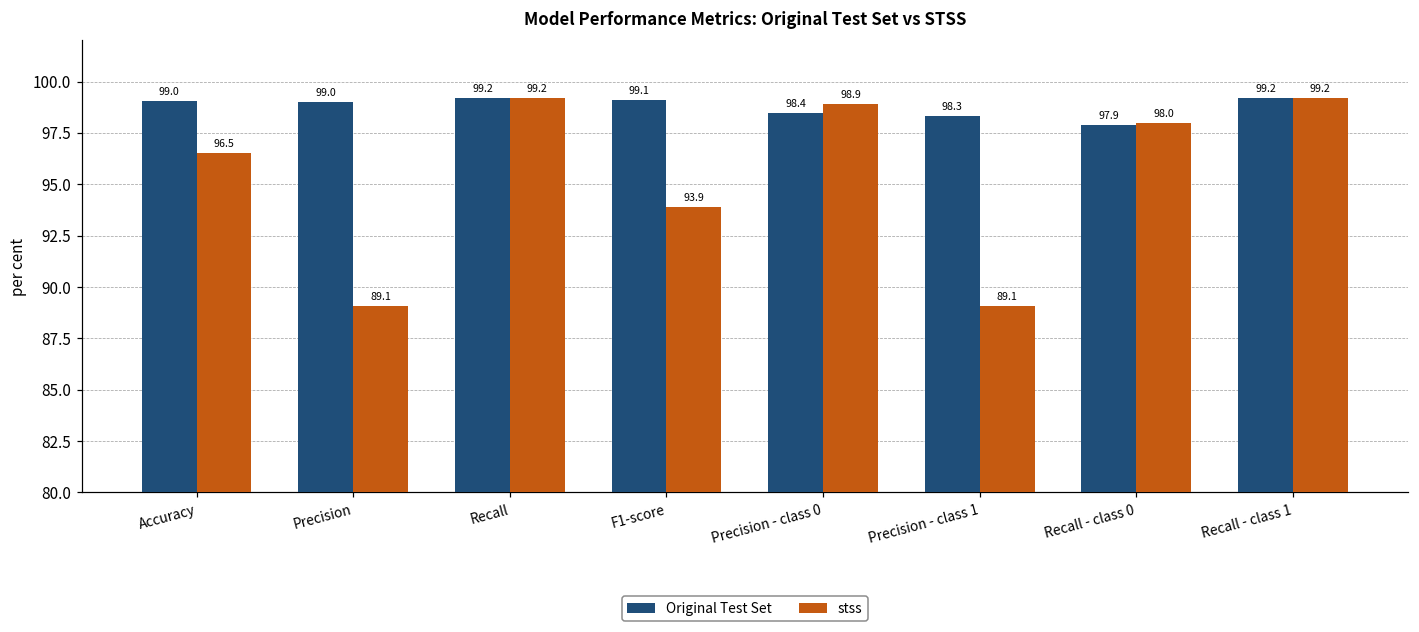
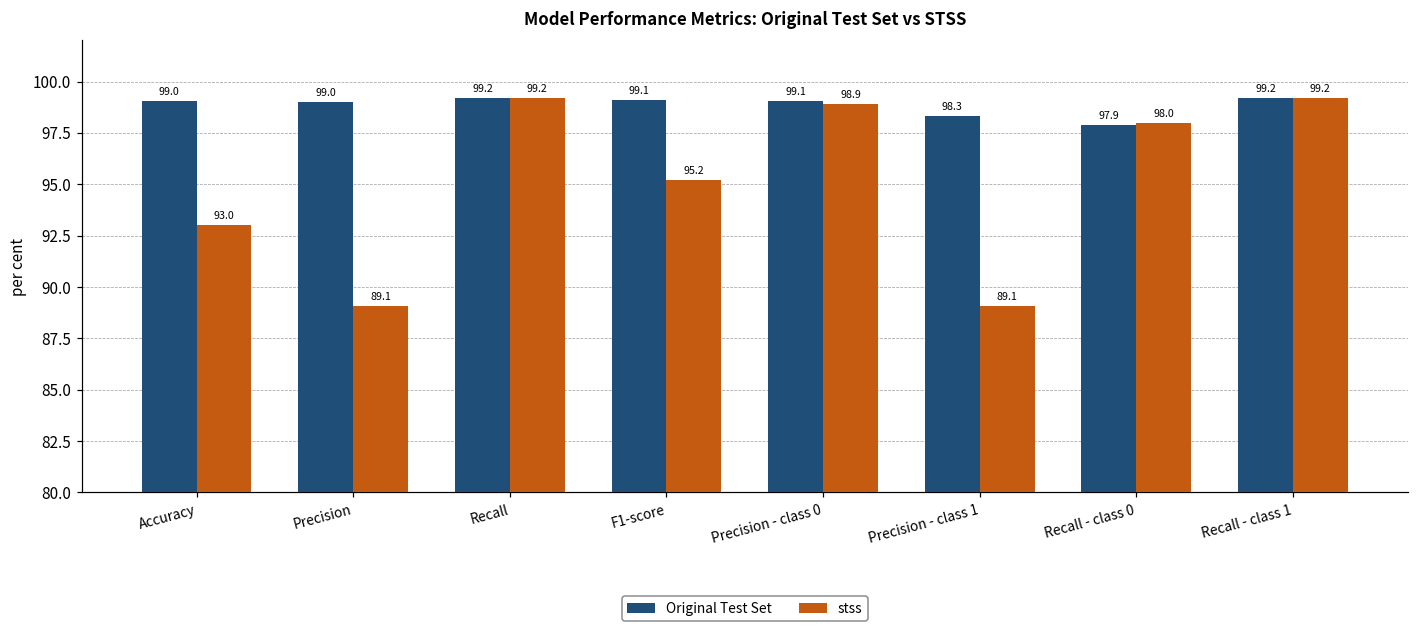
stss, Accuracy: 96.5 -> 93.0
stss, F1-score: 93.9 -> 95.2
Original Test Set, Precision - class 0: 98.4 -> 99.1
